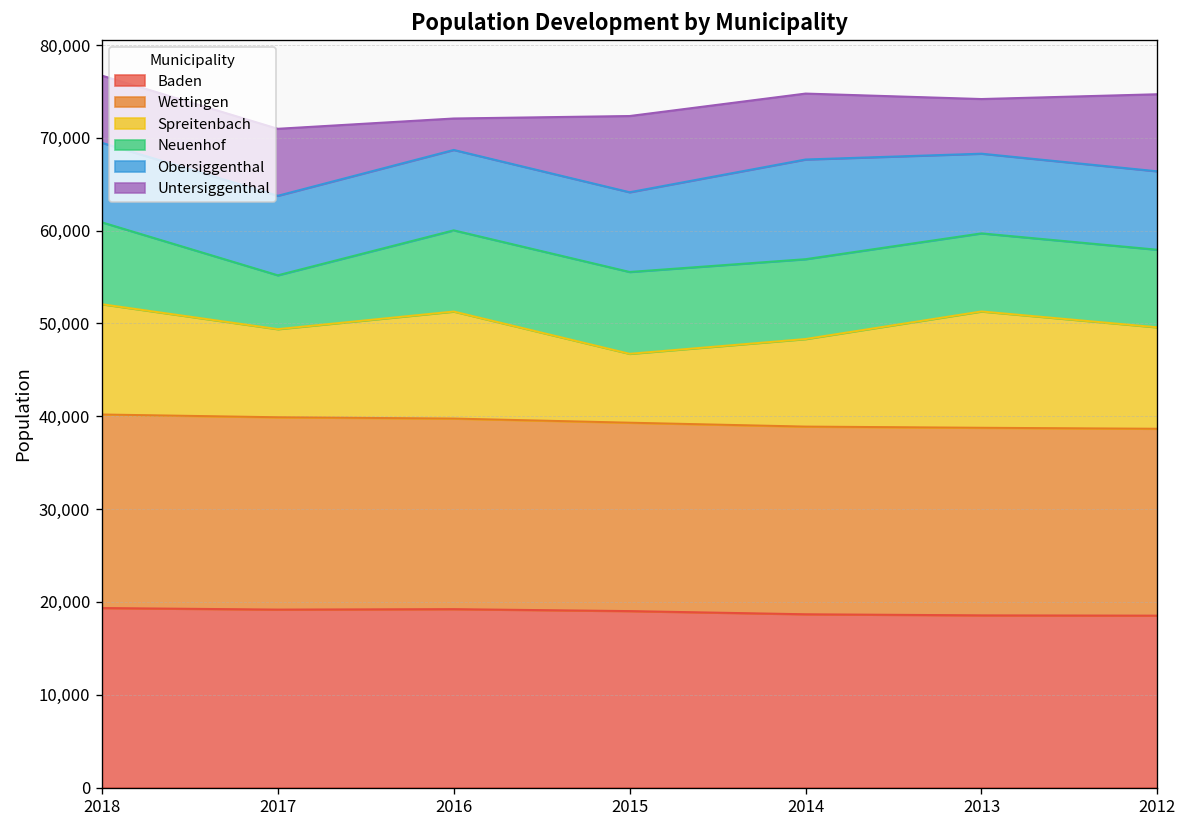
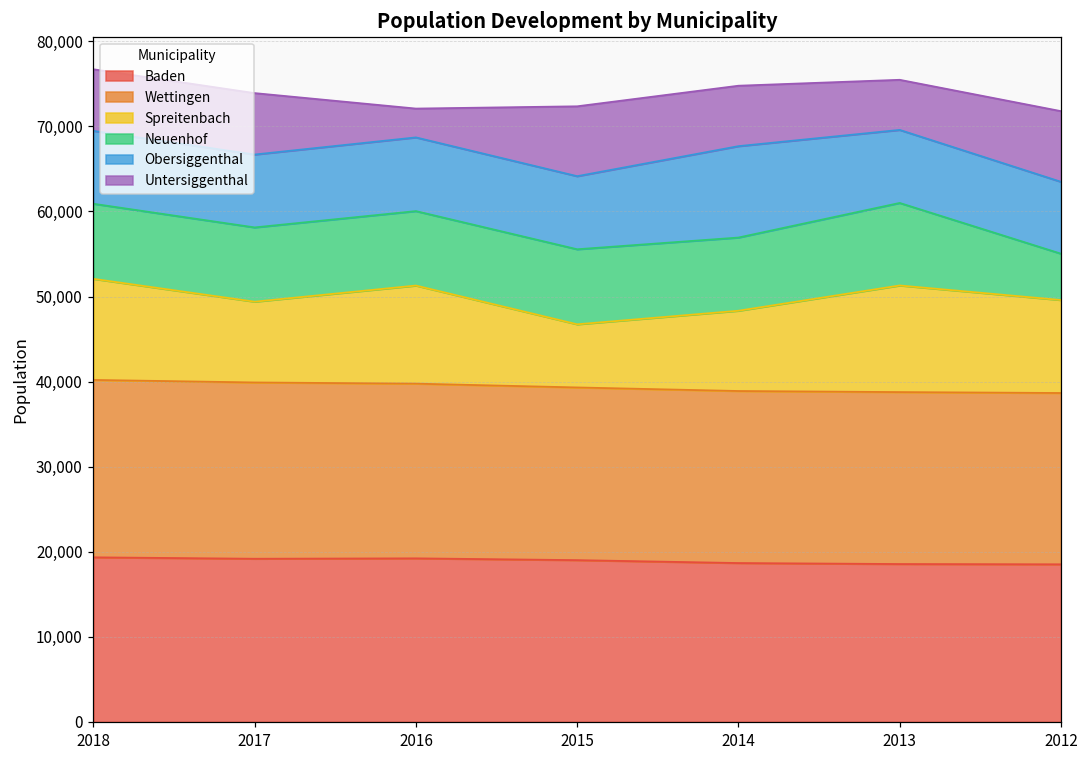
Neuenhof, 2017: 6,000 -> 9,000
Neuenhof, 2013: 8,000 -> 10,000
Neuenhof, 2012: 8,000 -> 5,000
